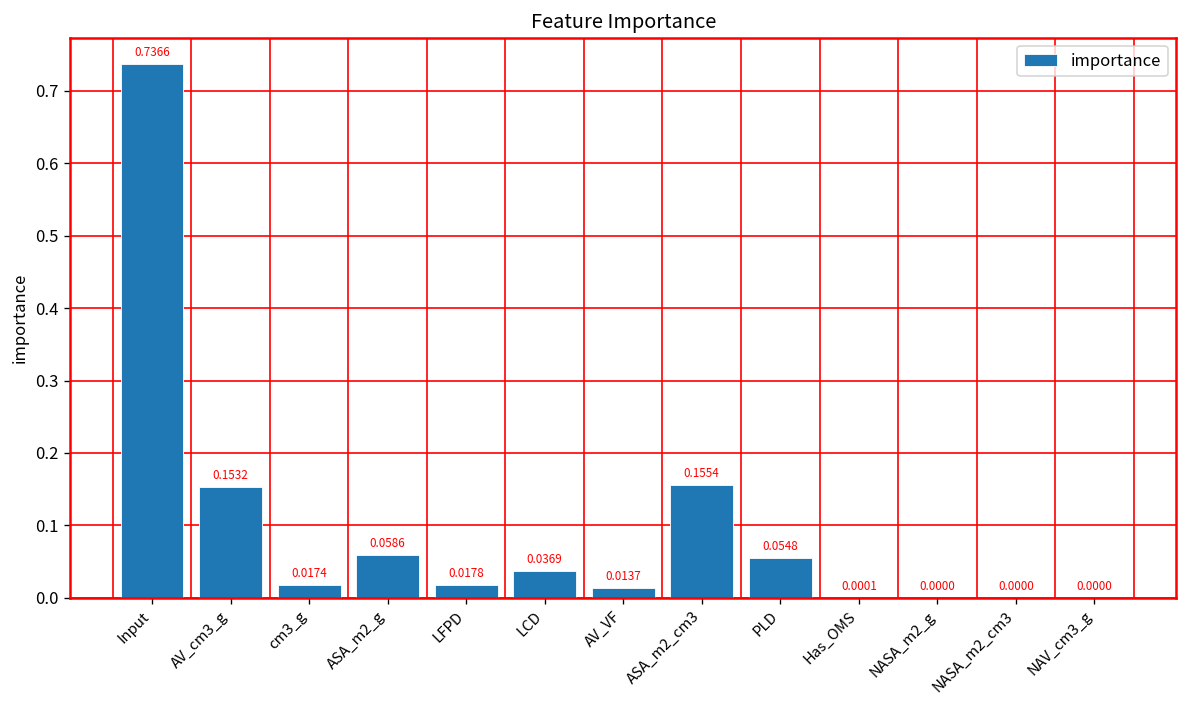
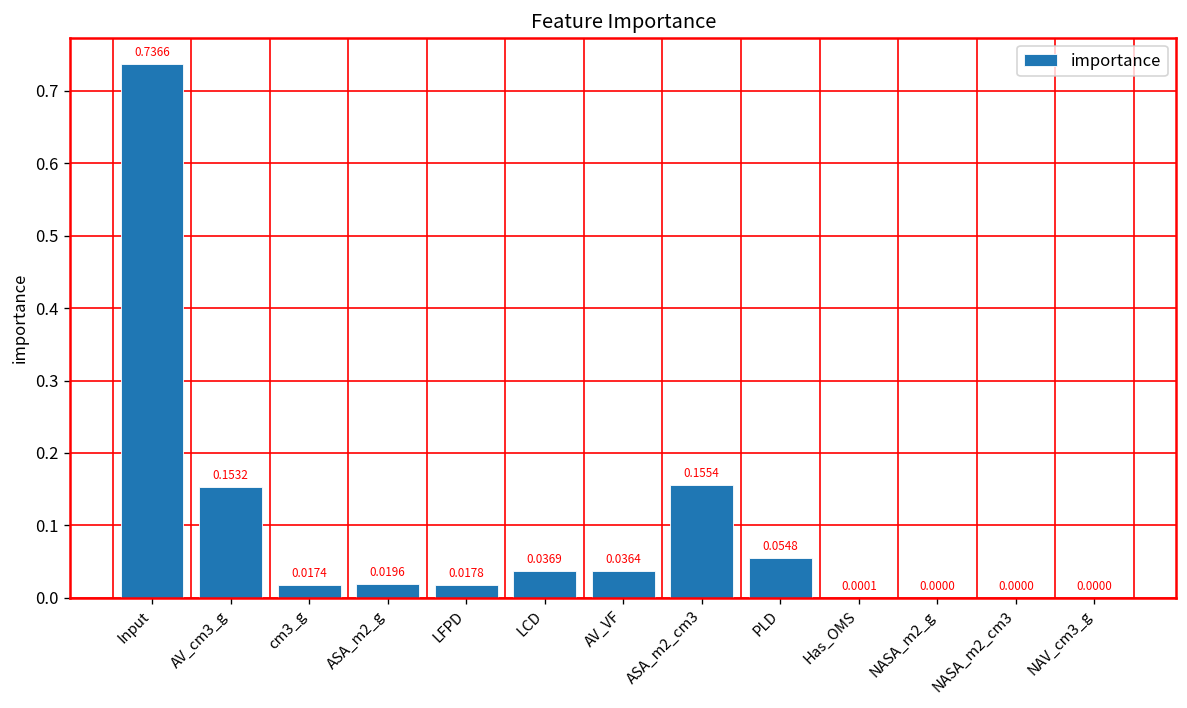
ASA_m2_g: 0.0586 -> 0.0196
AV_VF: 0.0137 -> 0.0364
